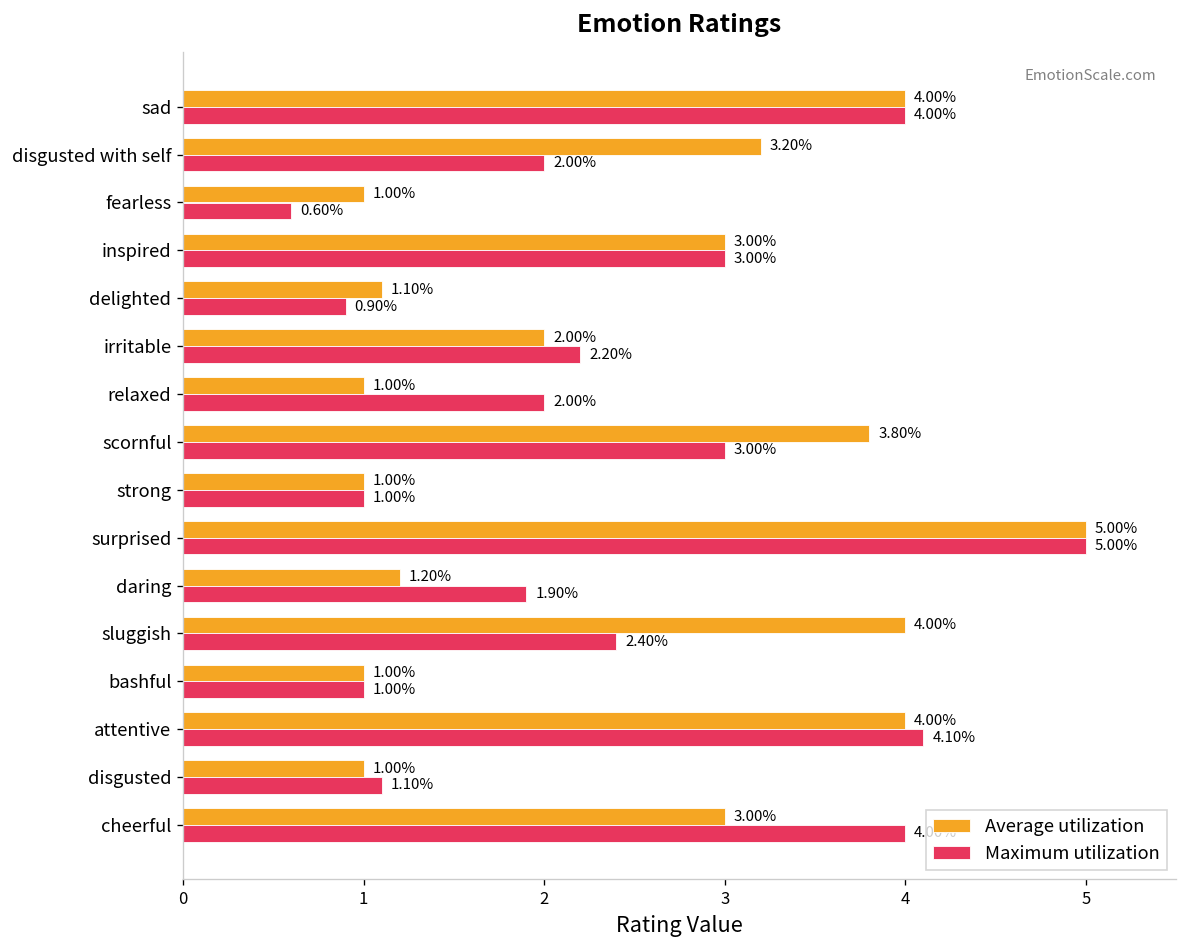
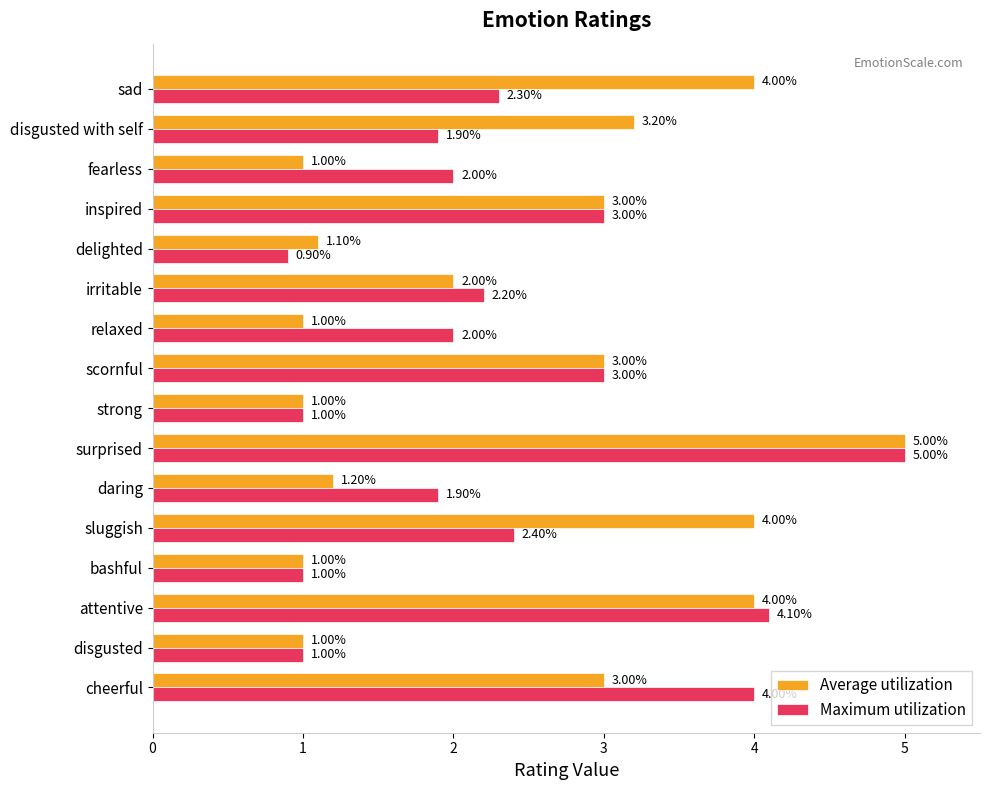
Maximum utilization, sad: 4.00% -> 2.30%
Maximum utilization, disgusted with self: 2.00% -> 1.90%
Maximum utilization, fearless: 0.60% -> 2.00%
Average utilization, scornful: 3.80% -> 3.00%
Maximum utilization, disgusted: 1.10% -> 1.00%
